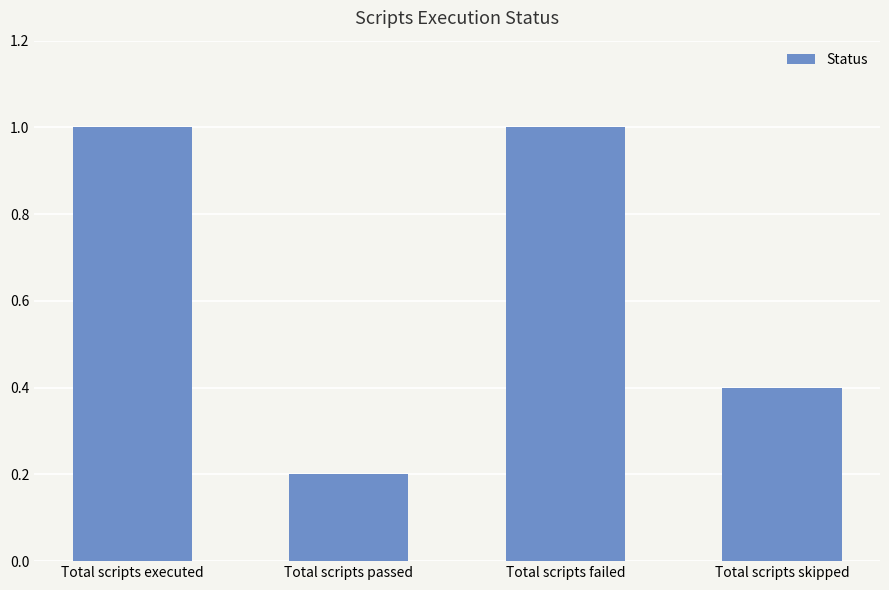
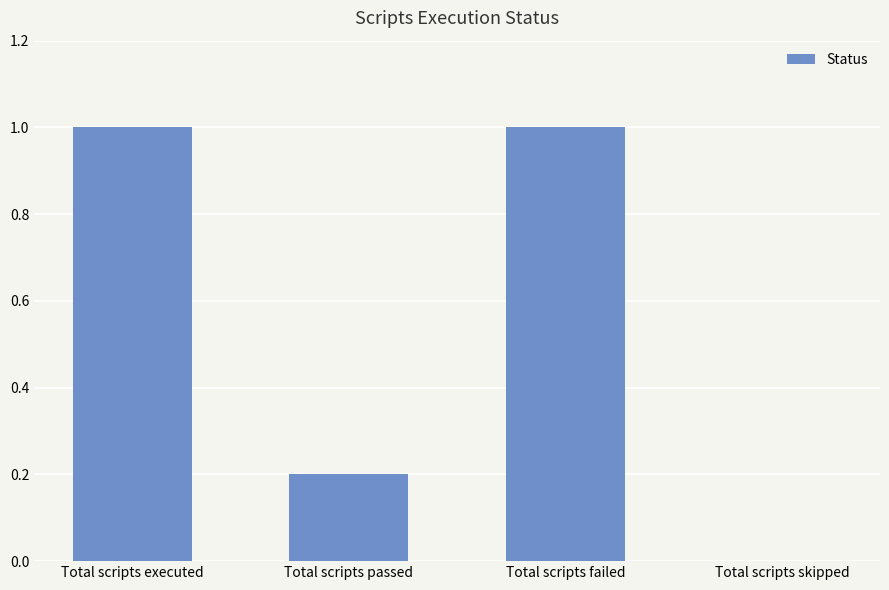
Total scripts skipped: 0.4 -> 0.0
